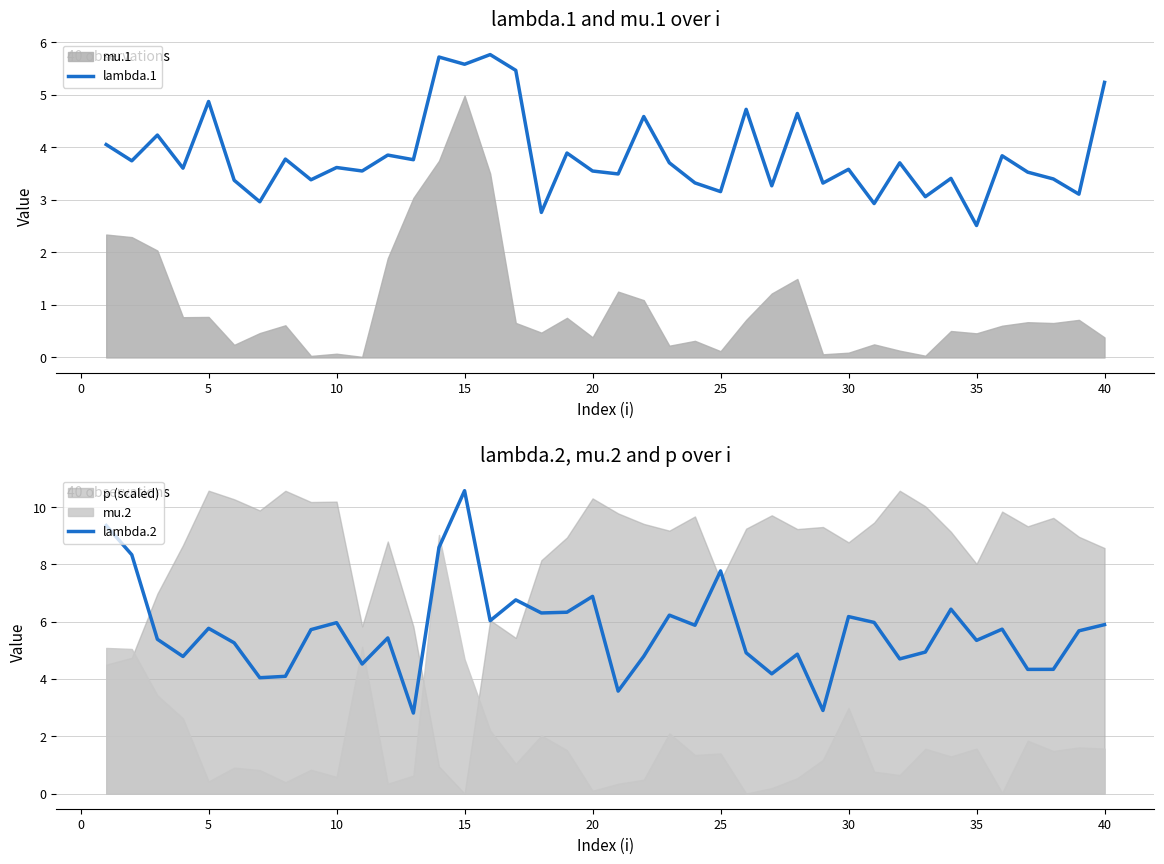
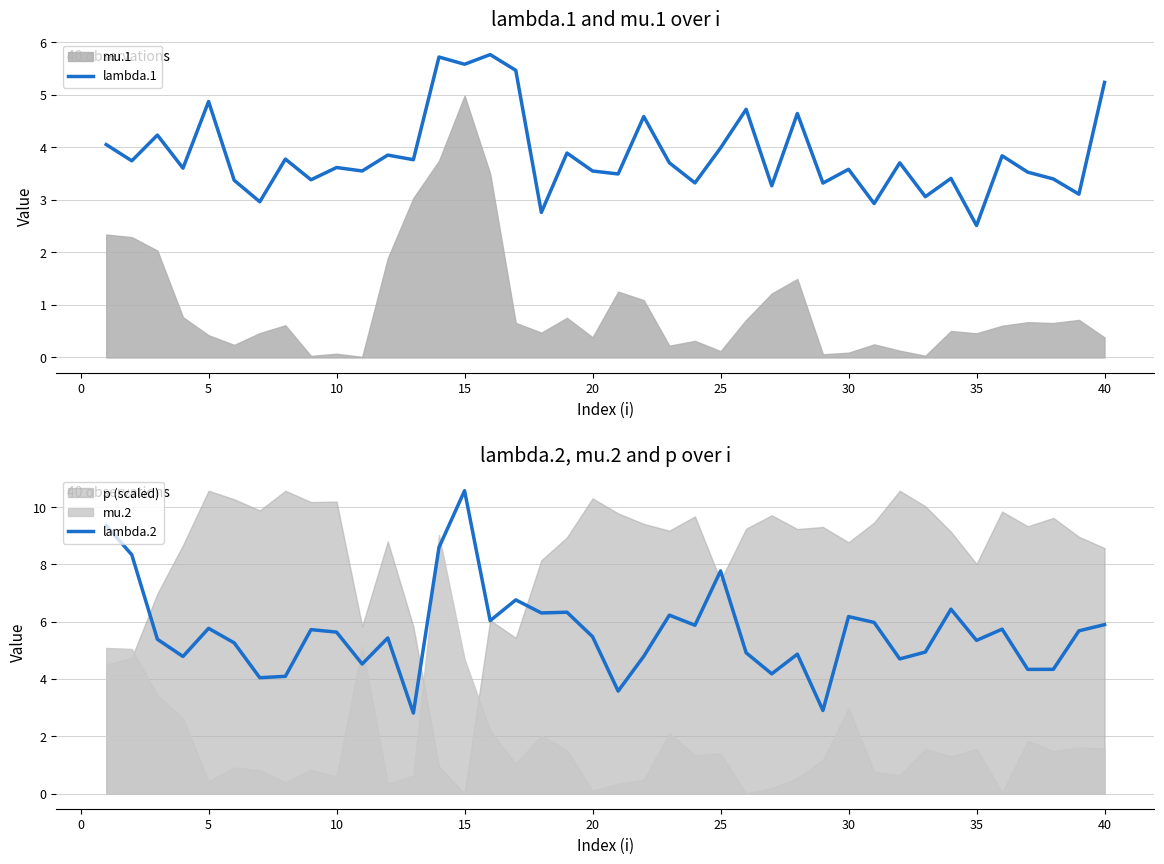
lambda.1 and mu.1 over i, mu.1, 5: 0.8 -> 0.4
lambda.1 and mu.1 over i, lambda.1, 25: 3.2 -> 4.0
lambda.2, mu.2 and p over i, lambda.2, 10: 6.0 -> 5.6
lambda.2, mu.2 and p over i, lambda.2, 20: 6.9 -> 5.5
